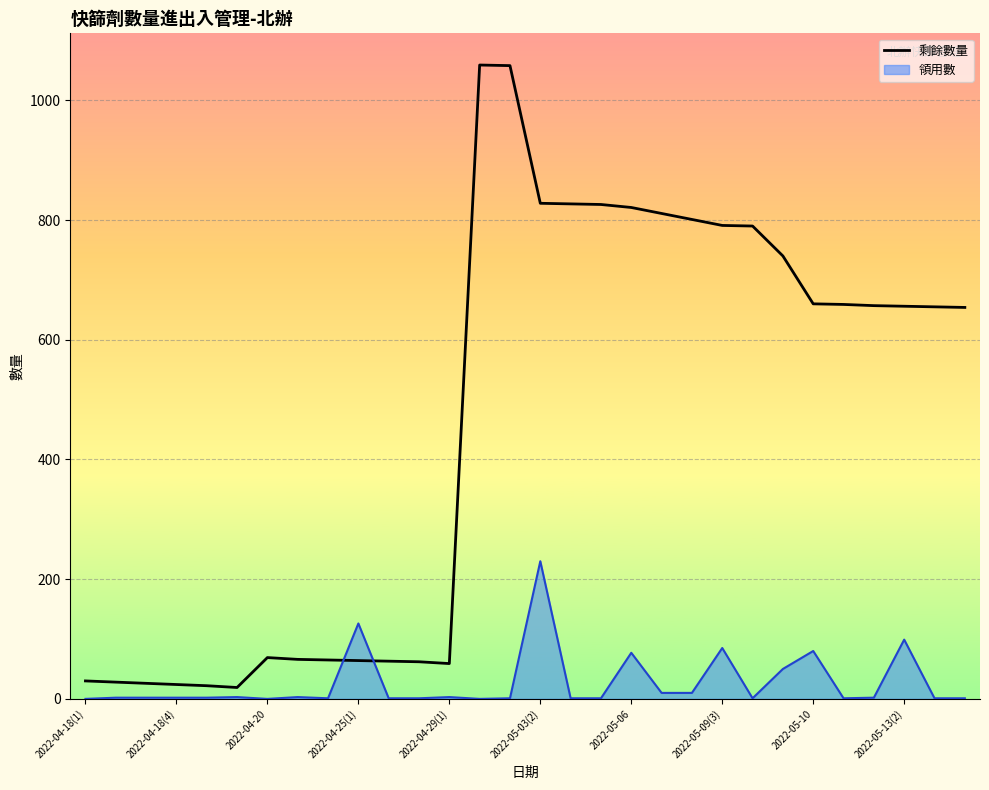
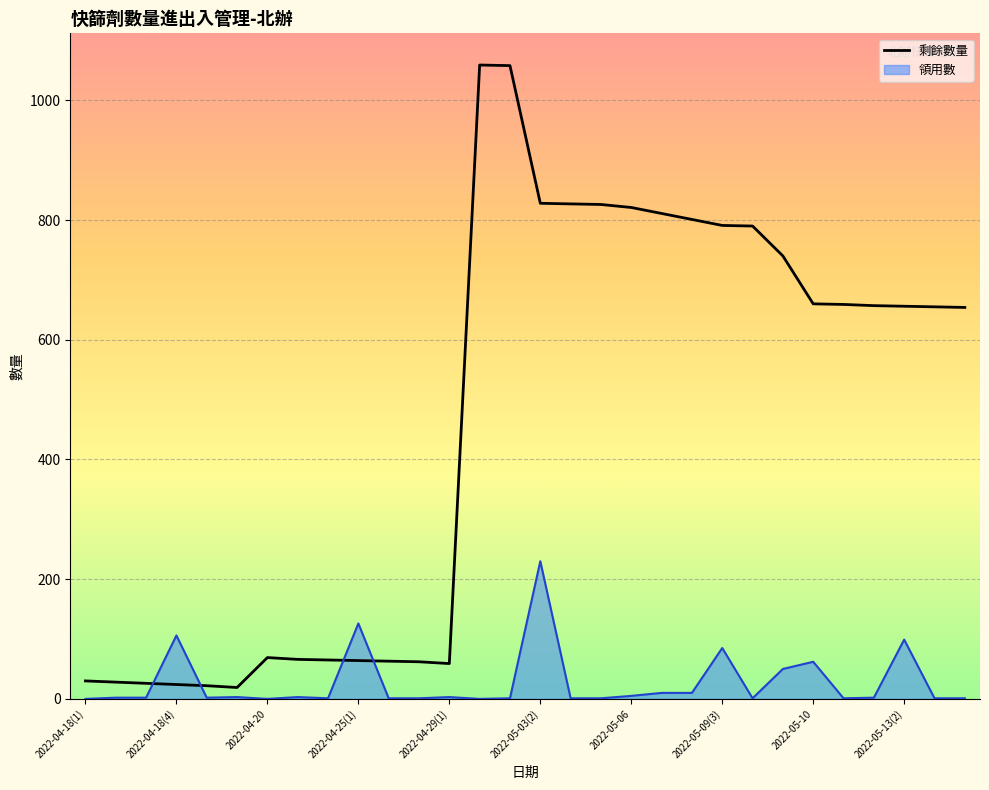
領用數, 2022-04-18(4): 0 -> 110
領用數, 2022-05-06: 80 -> 10
領用數, 2022-05-10: 80 -> 60
